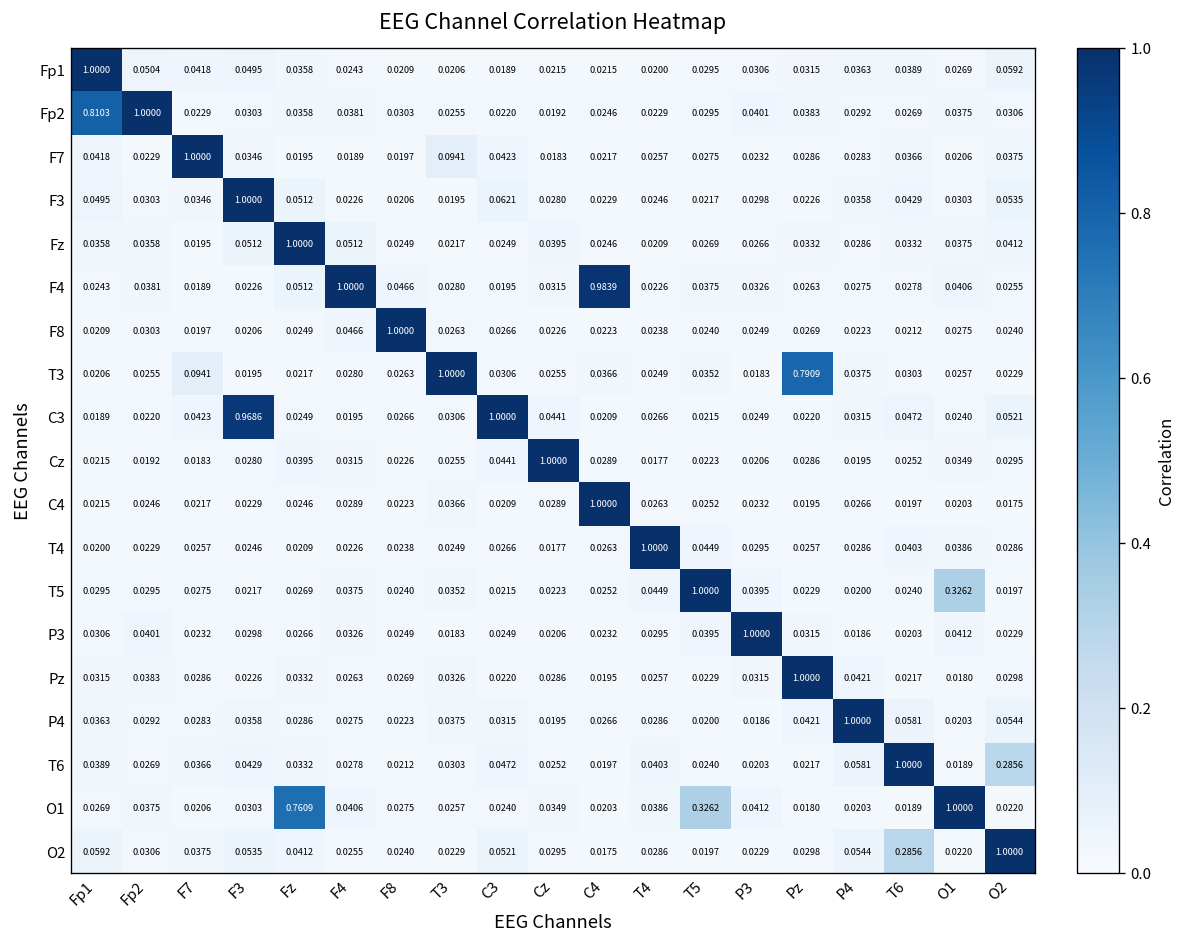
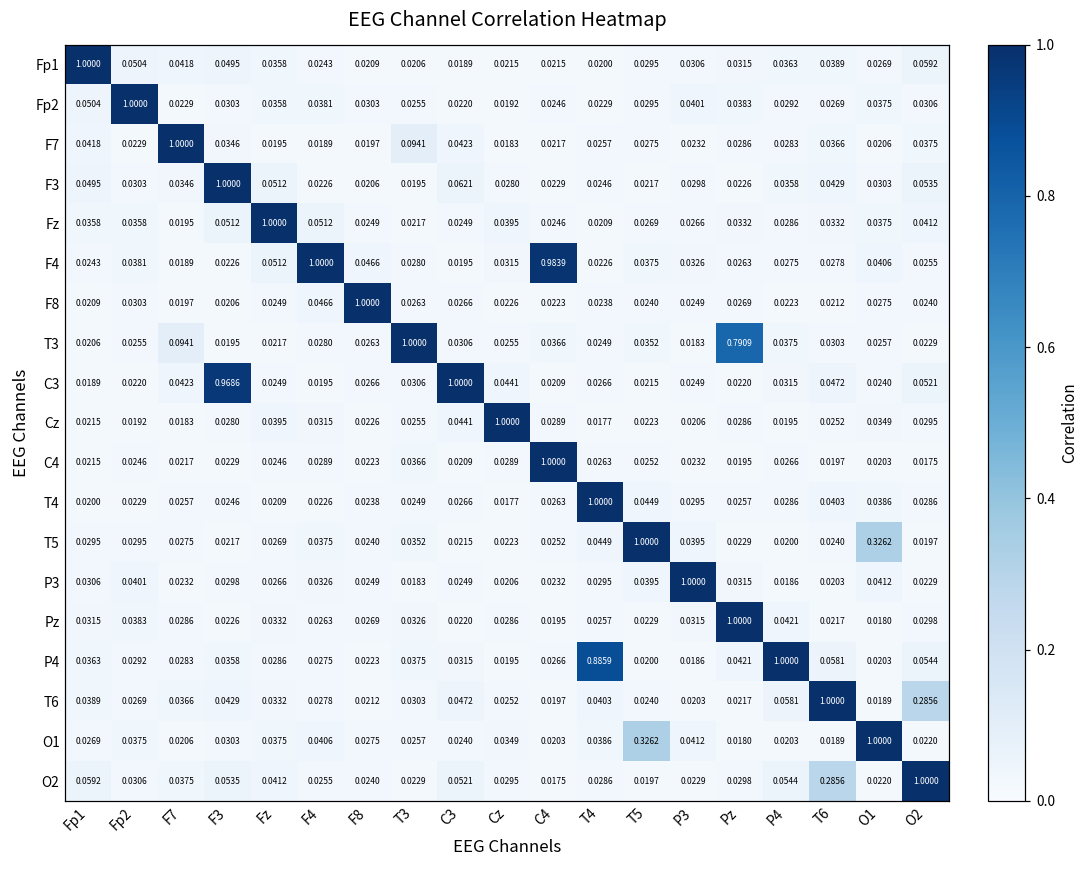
Fp2, Fp1: 0.8103 -> 0.0504
P4, T4: 0.0286 -> 0.8859
O1, Fz: 0.7609 -> 0.0375
